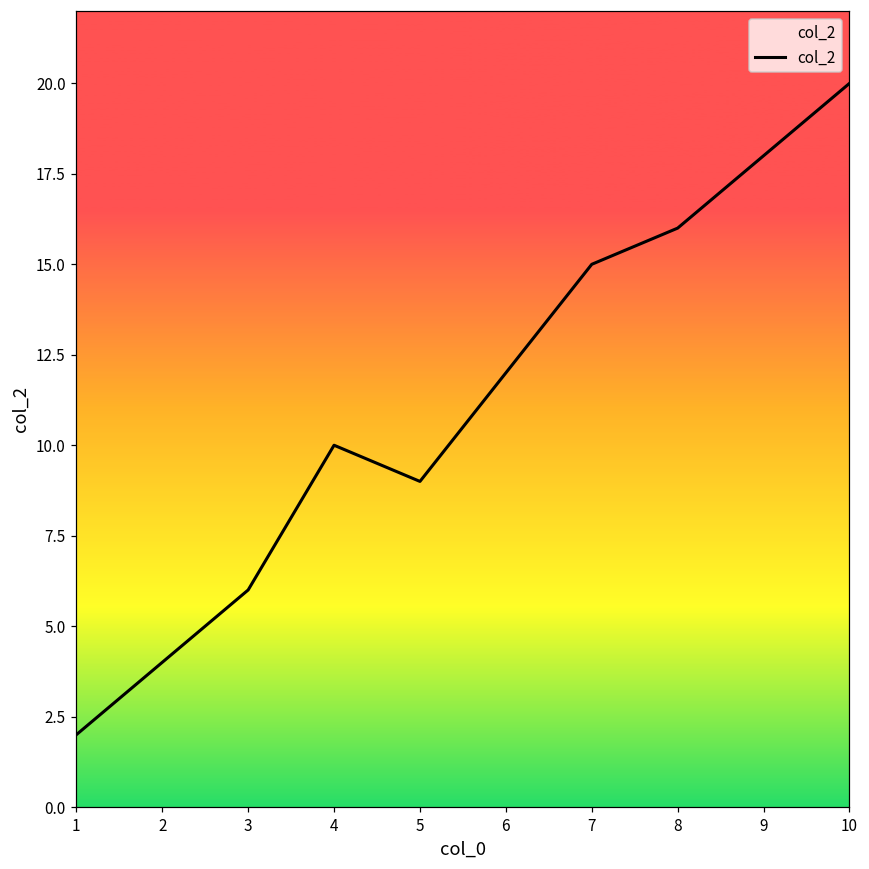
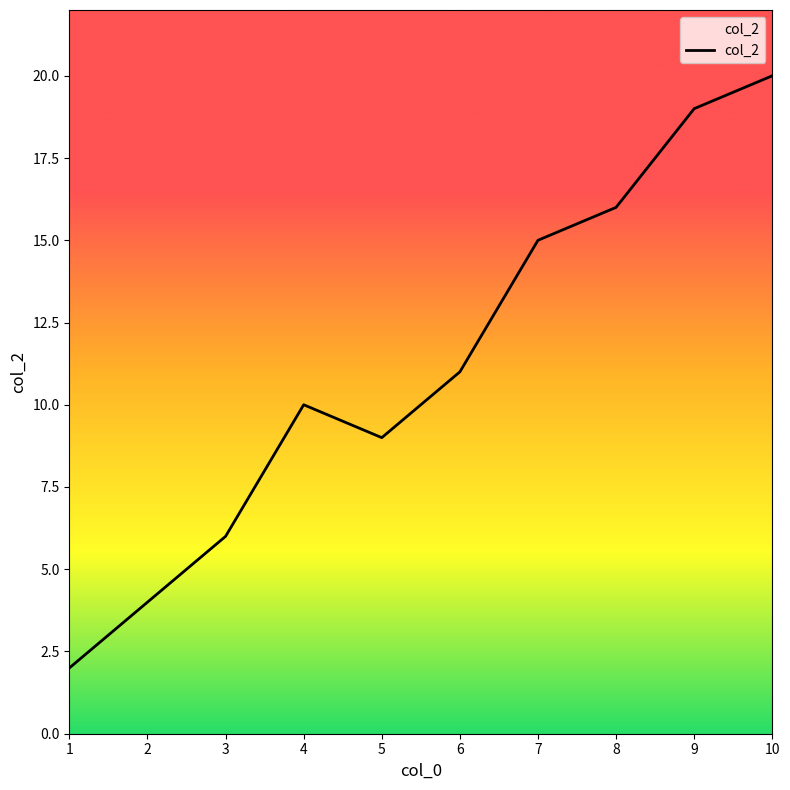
6: 12 -> 11
9: 18 -> 19
